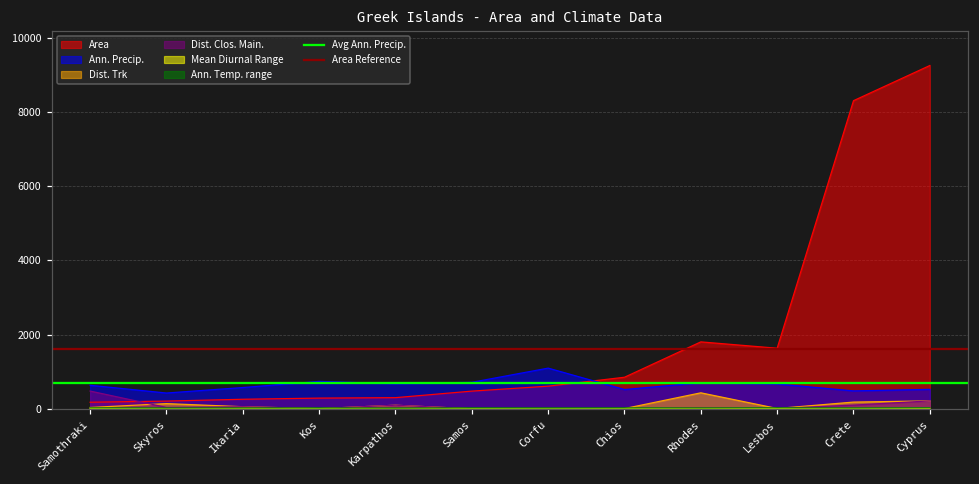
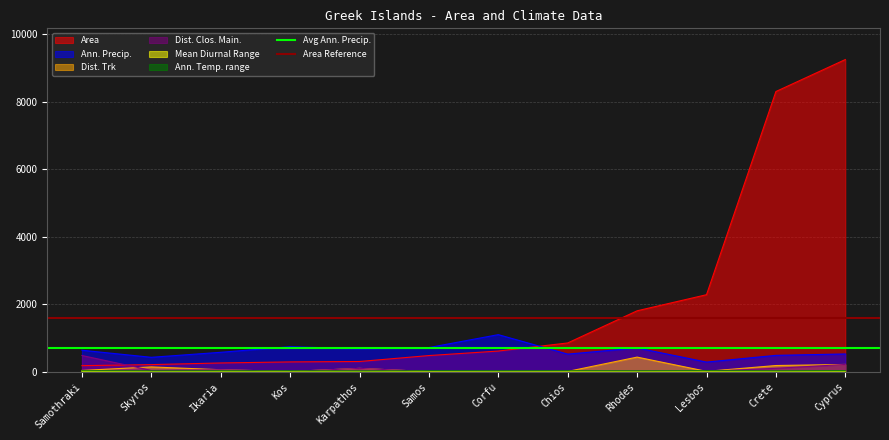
Area, Lesbos: 1600 -> 2300
Ann. Precip., Lesbos: 700 -> 300
